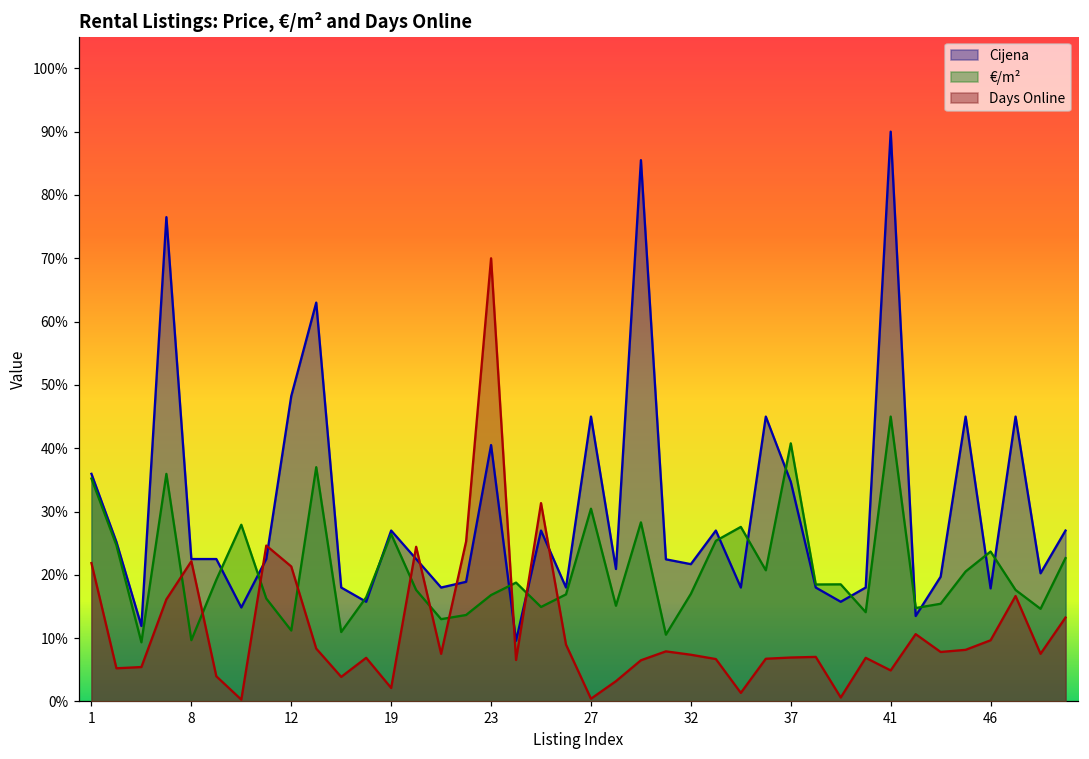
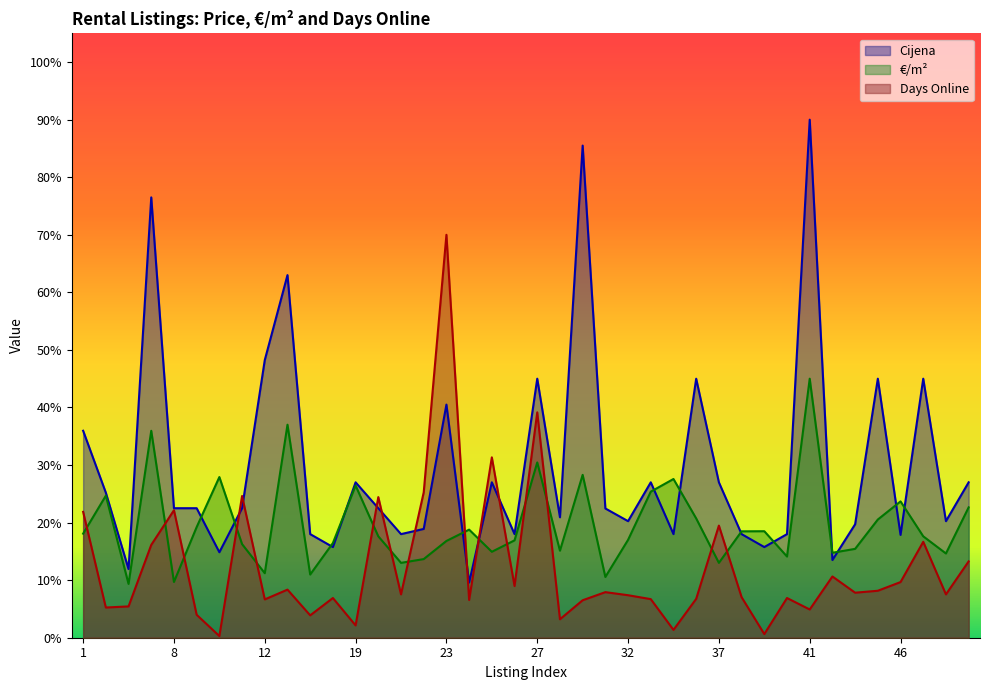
€/m², 1: 35% -> 18%
Days Online, 12: 21% -> 7%
Days Online, 27: 0% -> 39%
Cijena, 32: 22% -> 20%
Cijena, 37: 35% -> 27%
€/m², 37: 41% -> 13%
Days Online, 37: 7% -> 19%
